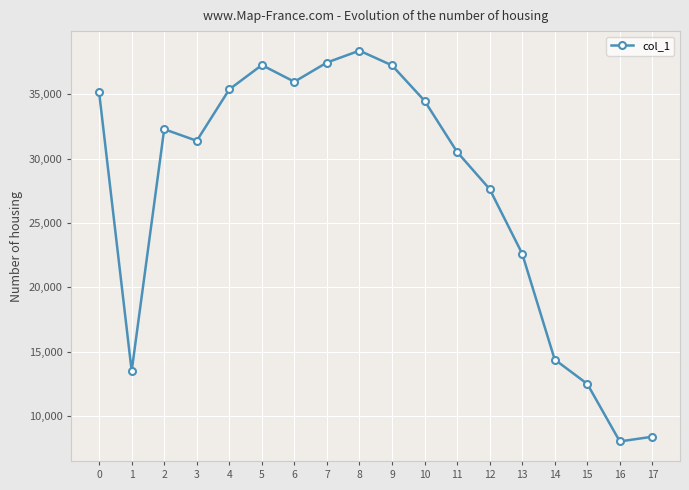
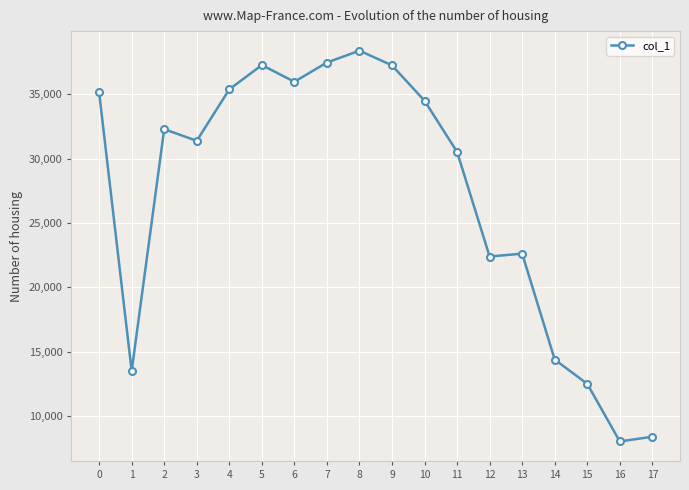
12: 27,600 -> 22,400
